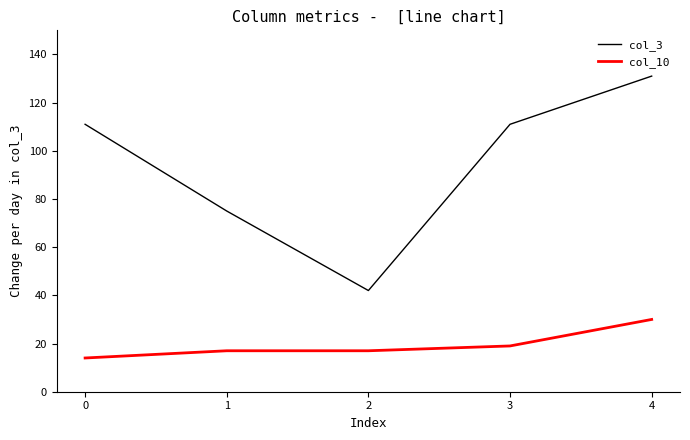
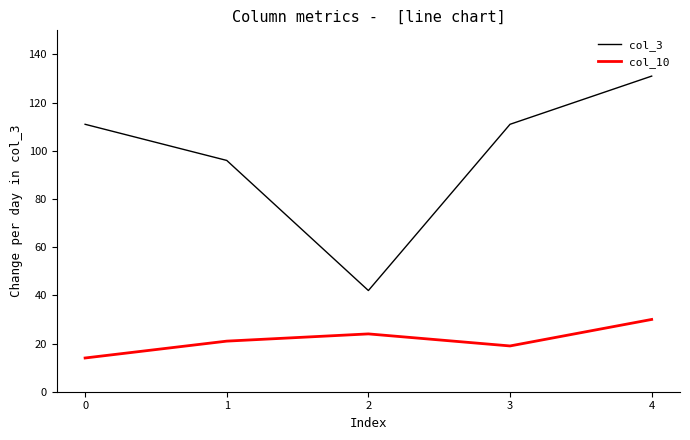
col_3, 1: 75 -> 96
col_10, 1: 17 -> 21
col_10, 2: 17 -> 24
